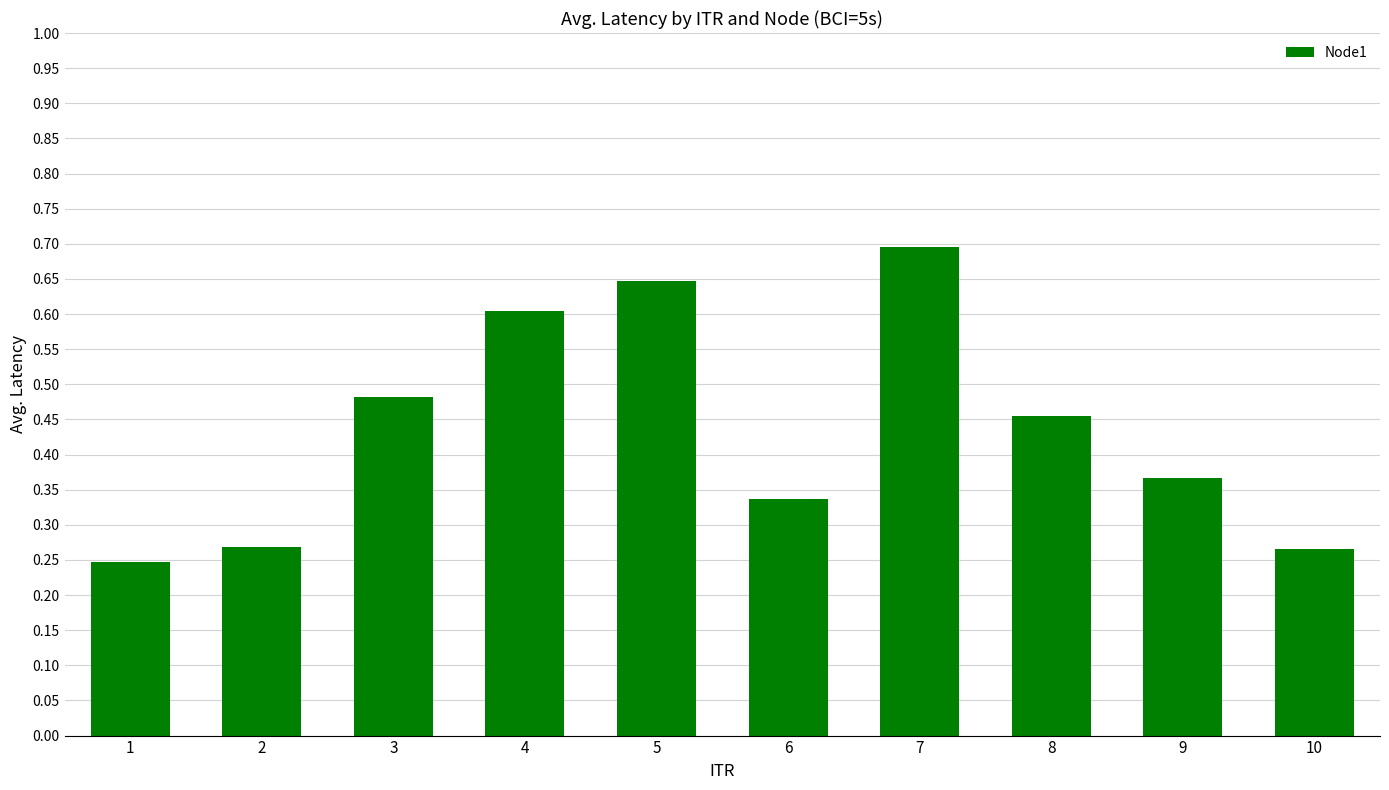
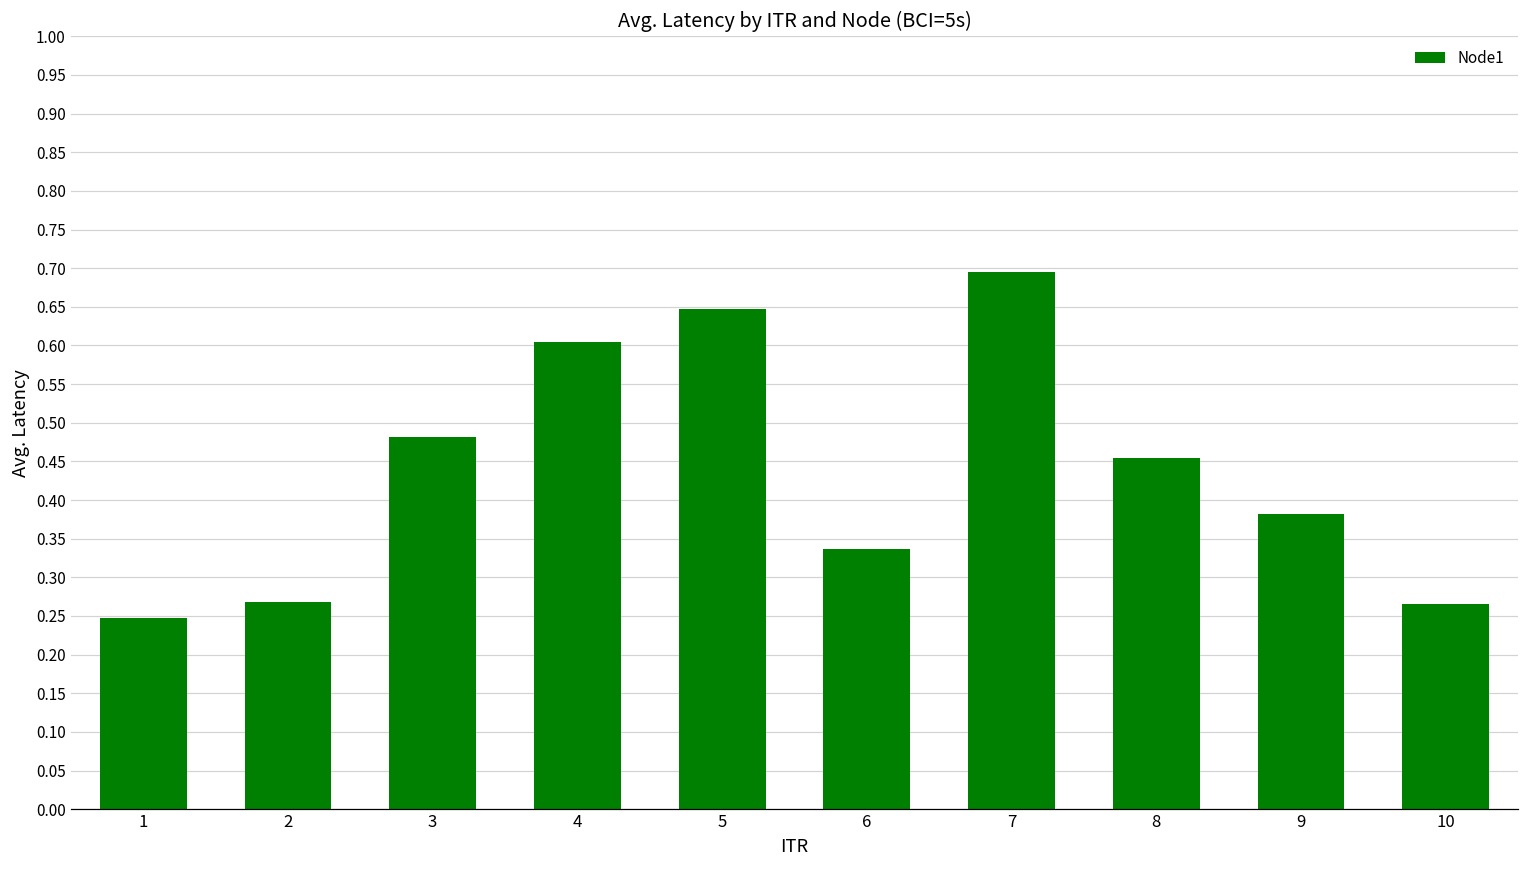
9: 0.37 -> 0.38
